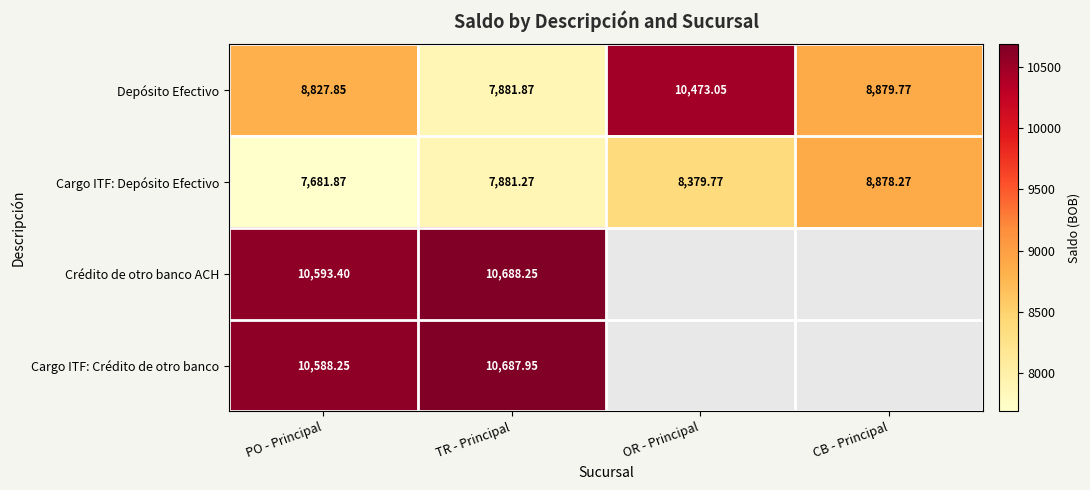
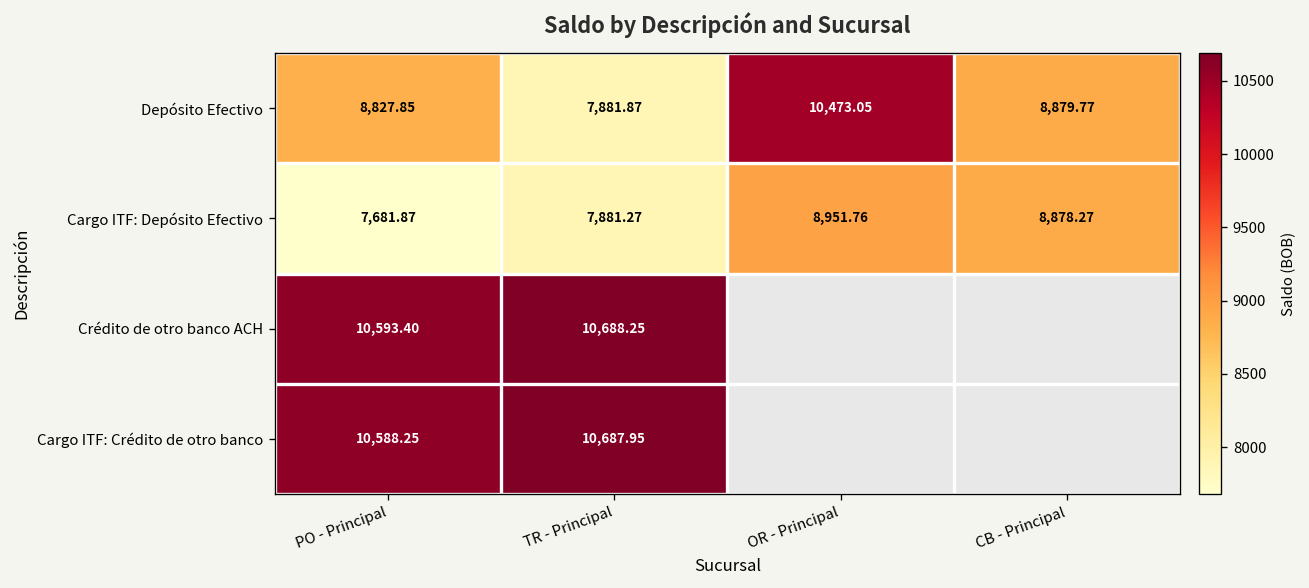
Cargo ITF: Depósito Efectivo, OR - Principal: 8,379.77 -> 8,951.76
